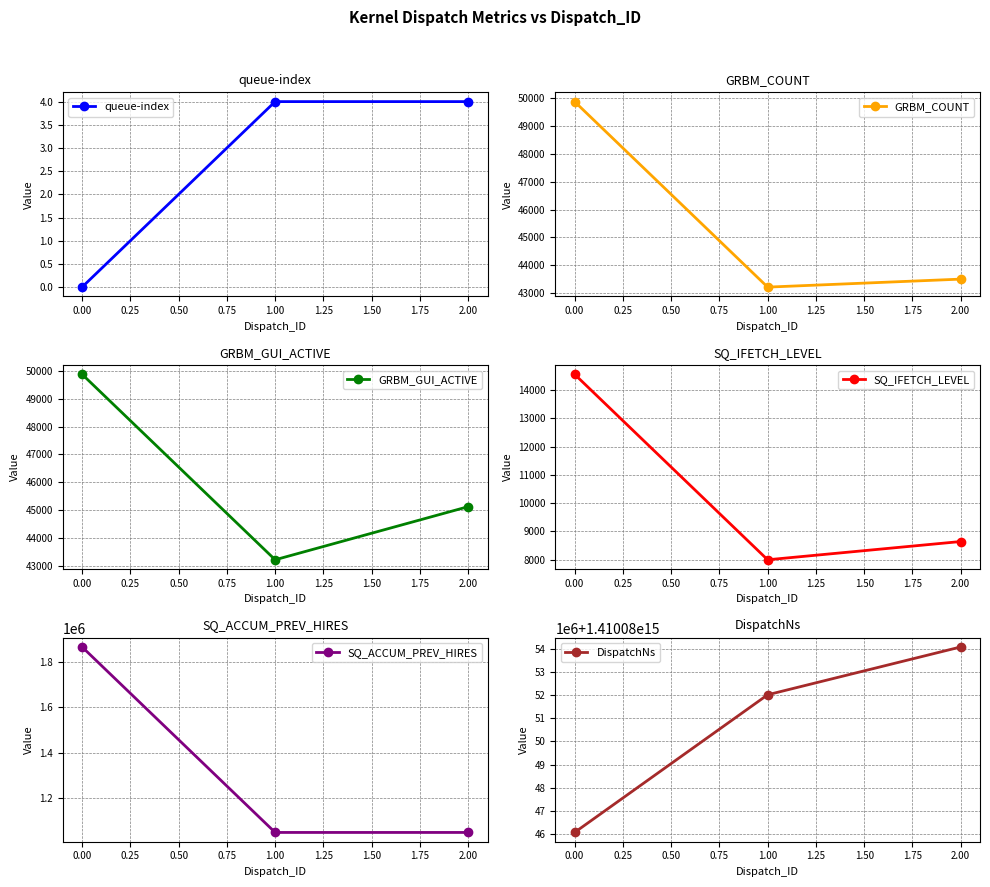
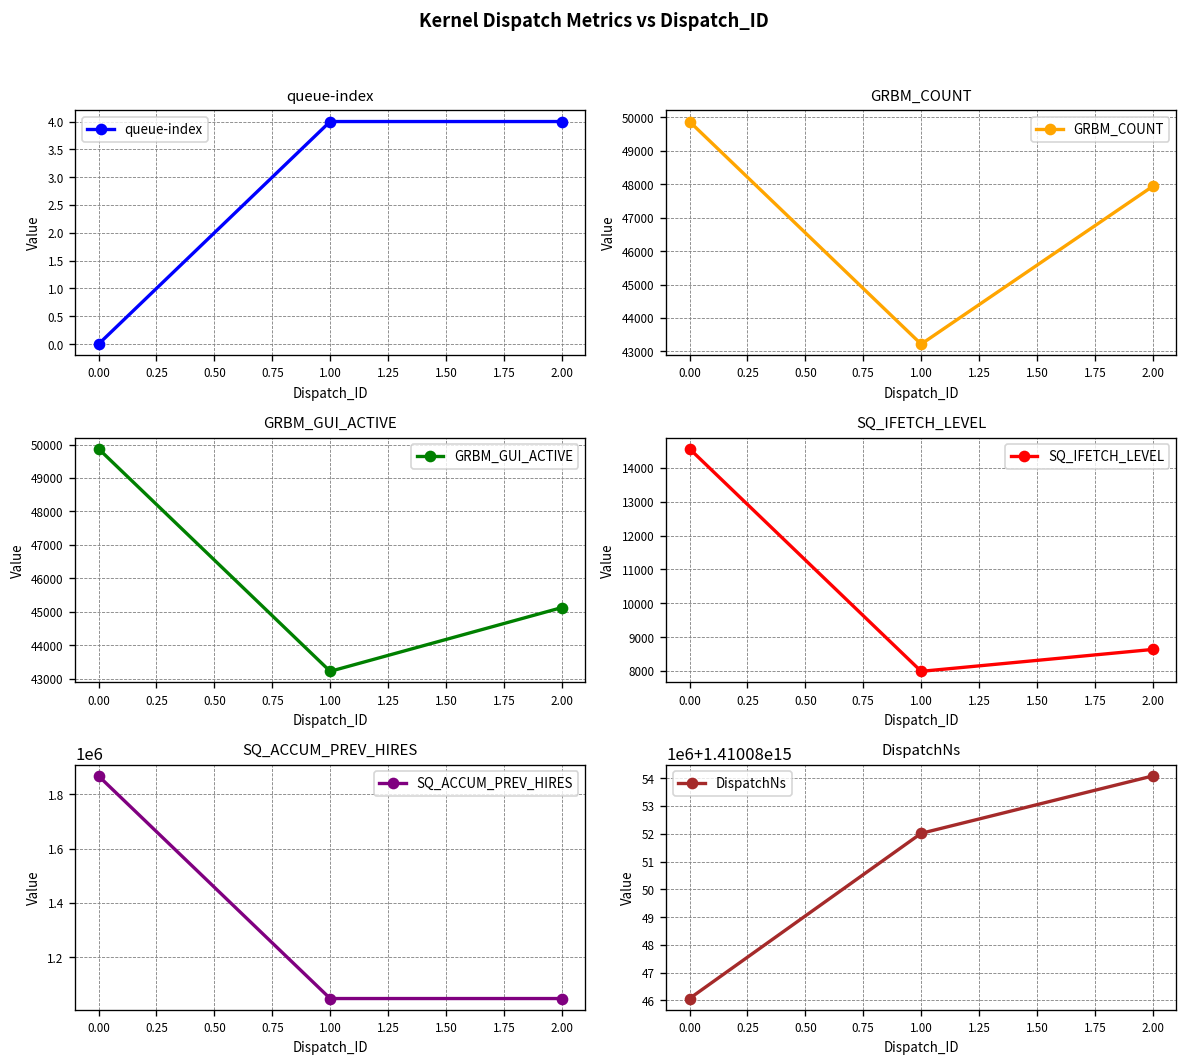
GRBM_COUNT, 2.00: 43500 -> 47900
